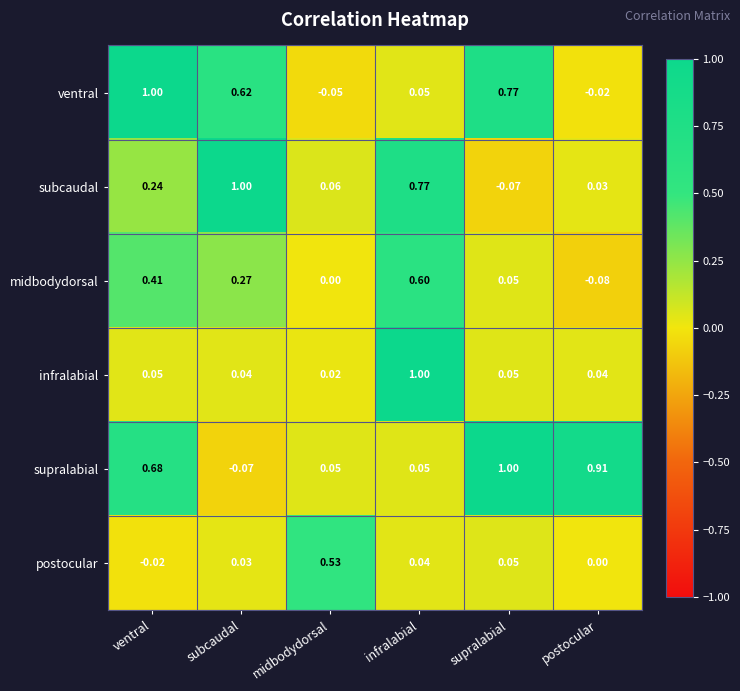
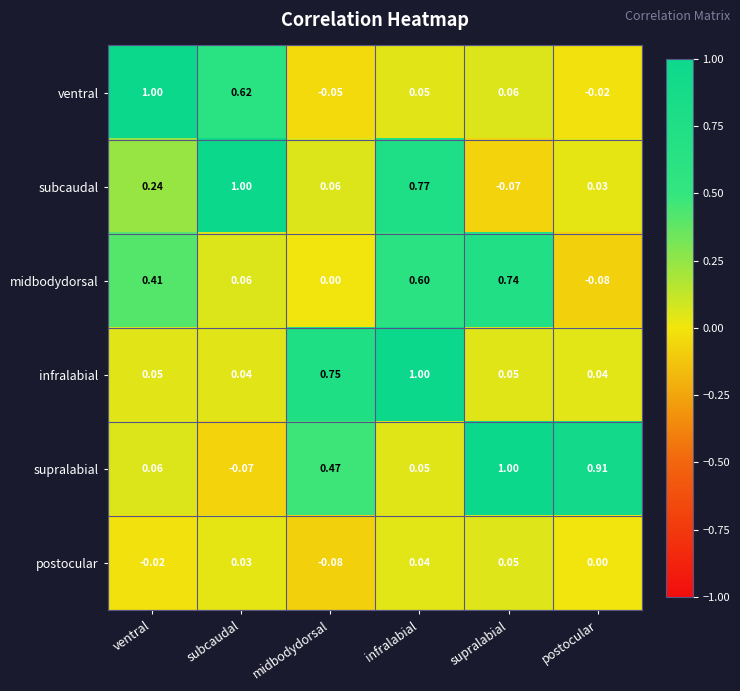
ventral, supralabial: 0.77 -> 0.06
midbodydorsal, subcaudal: 0.27 -> 0.06
midbodydorsal, supralabial: 0.05 -> 0.74
infralabial, midbodydorsal: 0.02 -> 0.75
supralabial, ventral: 0.68 -> 0.06
supralabial, midbodydorsal: 0.05 -> 0.47
postocular, midbodydorsal: 0.53 -> -0.08
